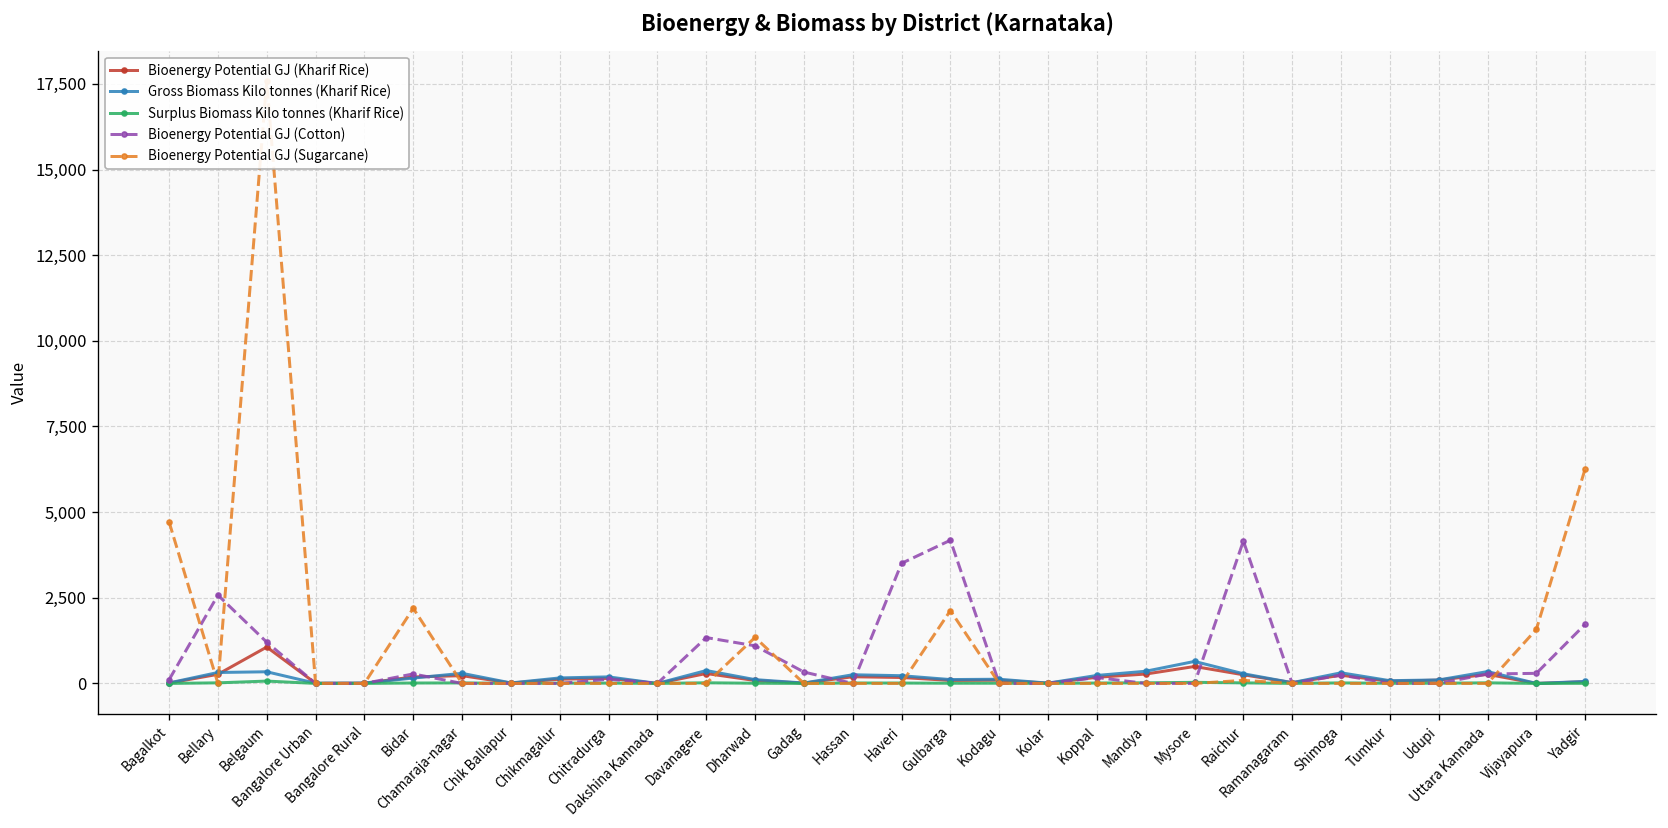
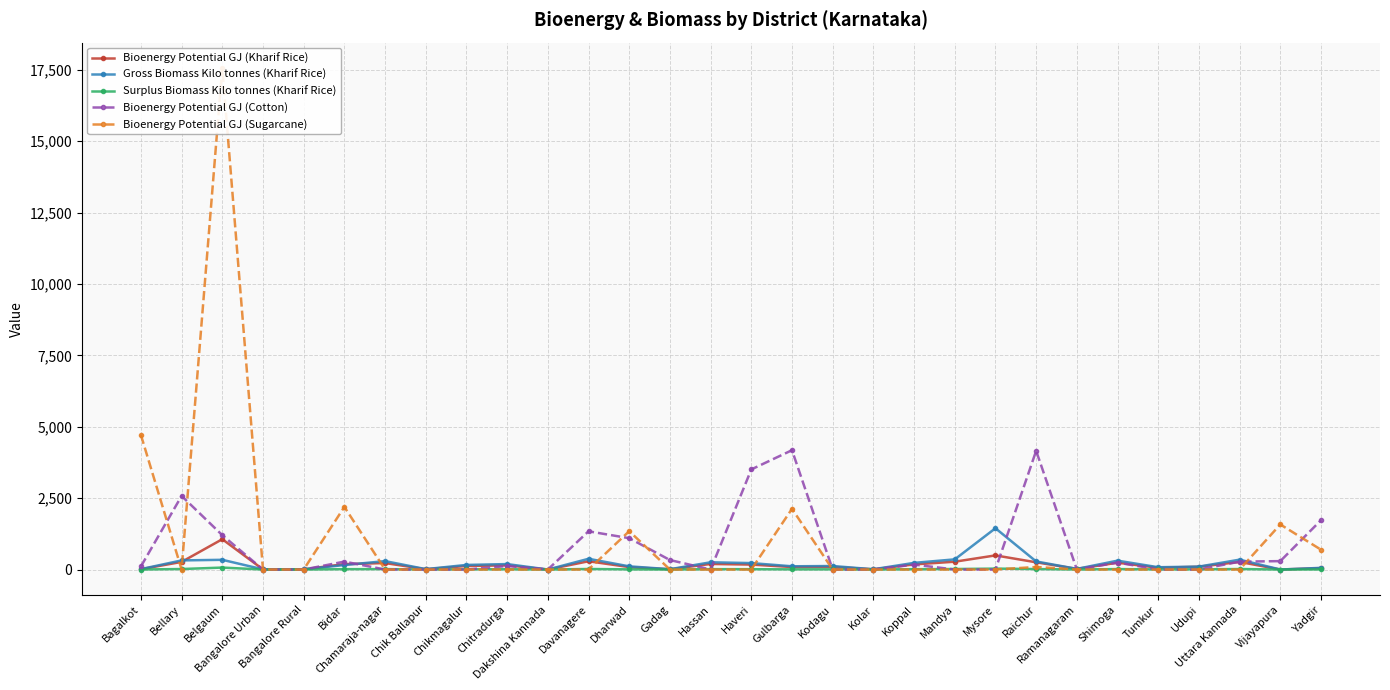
Gross Biomass Kilo tonnes (Kharif Rice), Mysore: 600 -> 1,400
Bioenergy Potential GJ (Sugarcane), Yadgir: 6,300 -> 700
